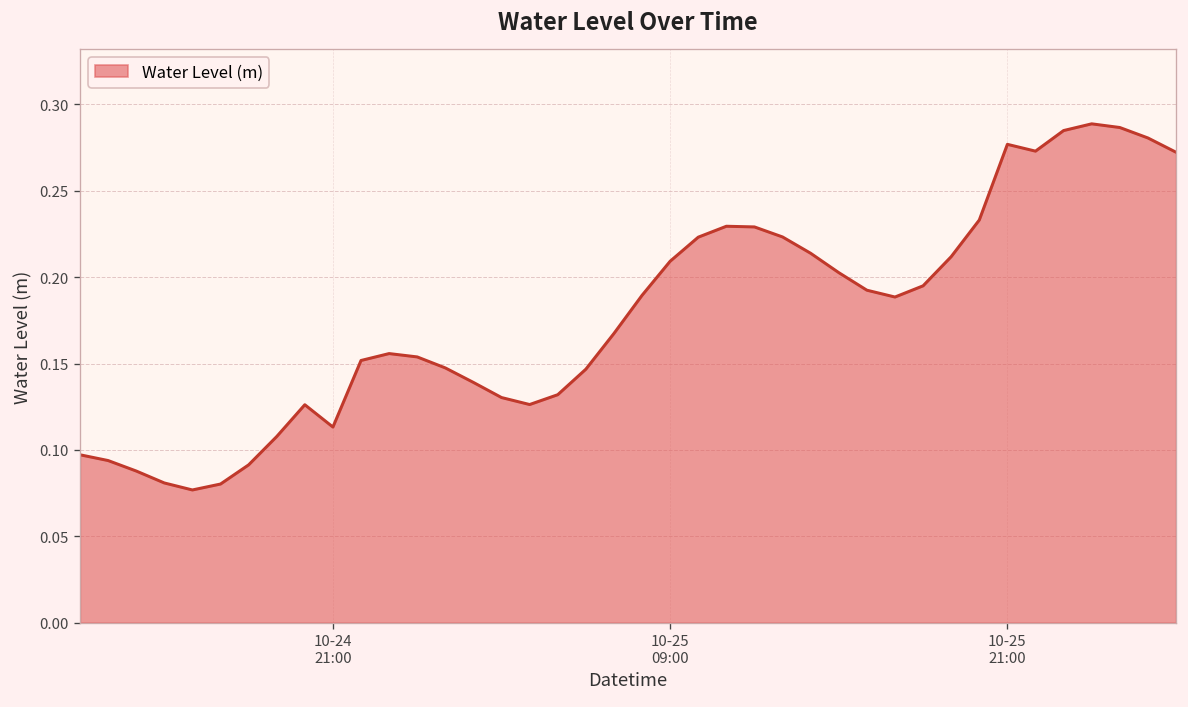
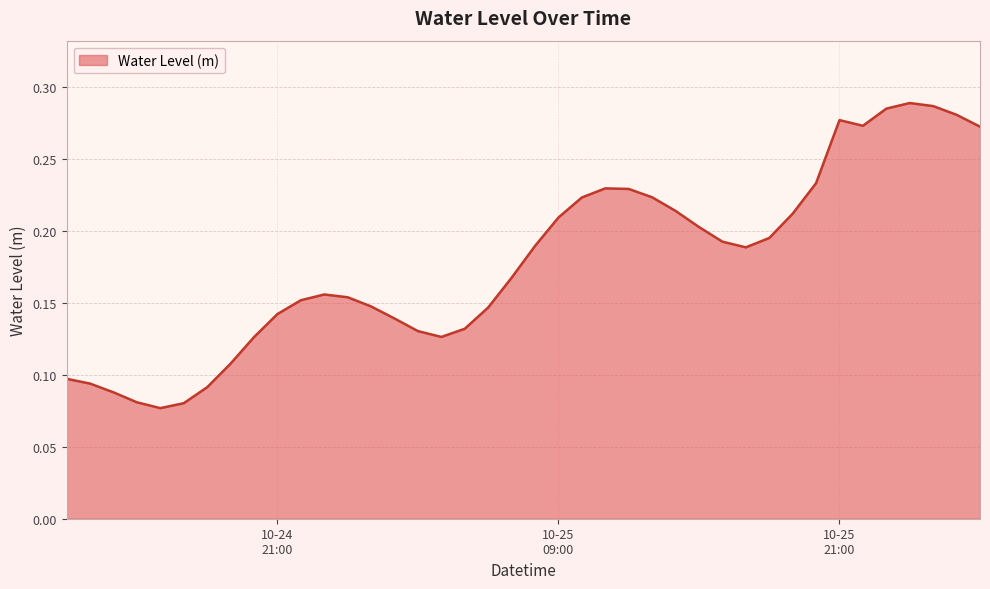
10-24 21:00: 0.113 -> 0.142
